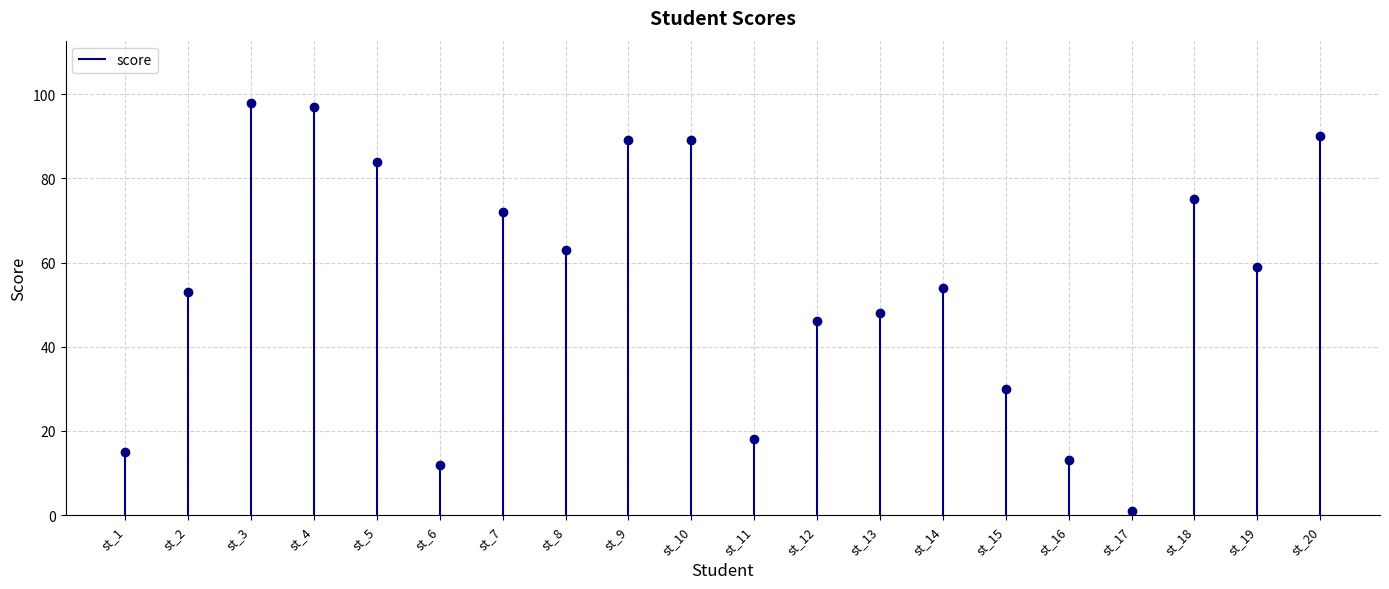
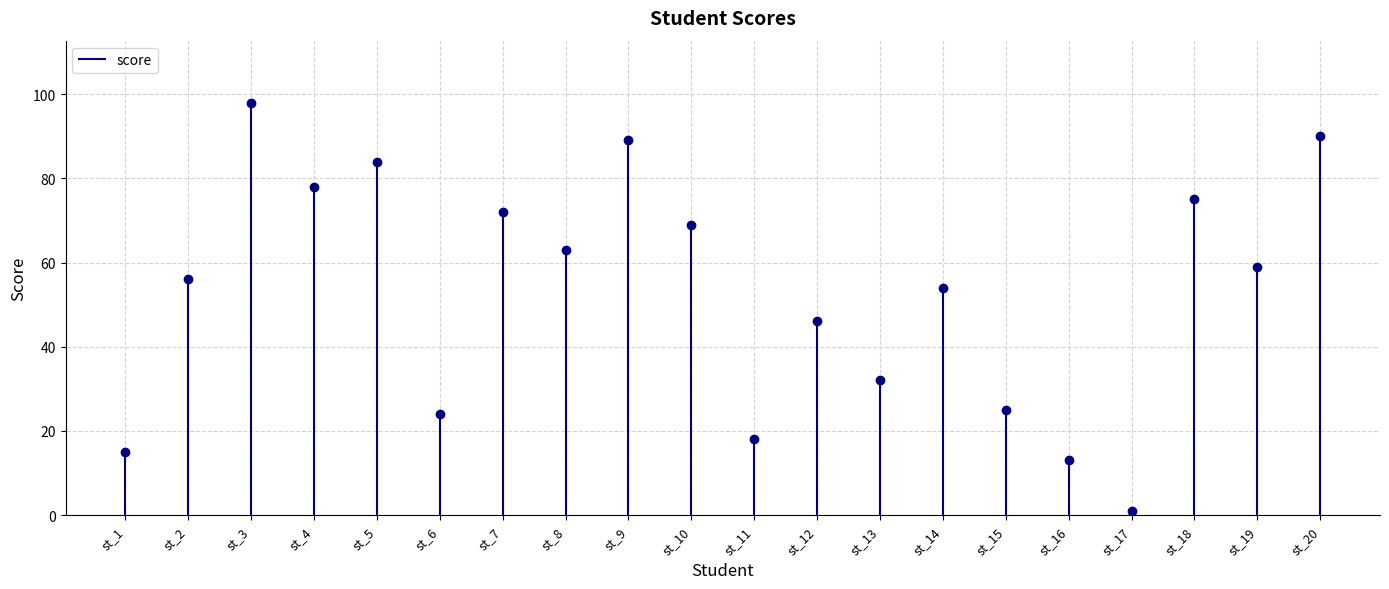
st_2: 53 -> 56
st_4: 97 -> 78
st_6: 12 -> 24
st_10: 89 -> 69
st_13: 48 -> 32
st_15: 30 -> 25
